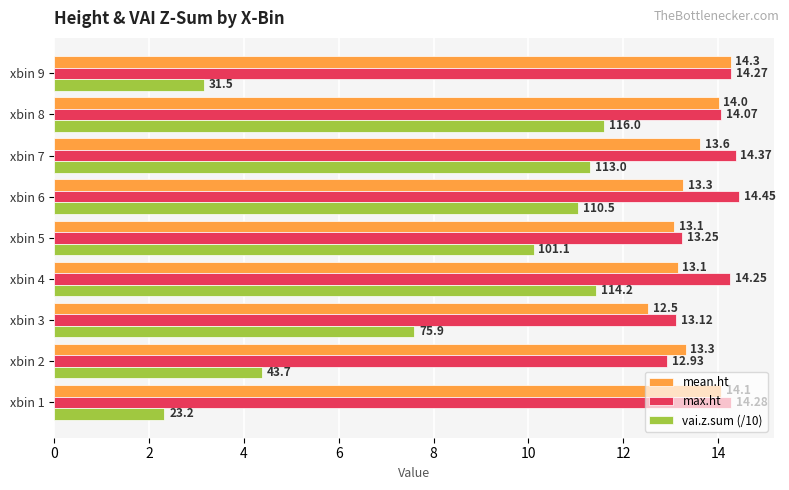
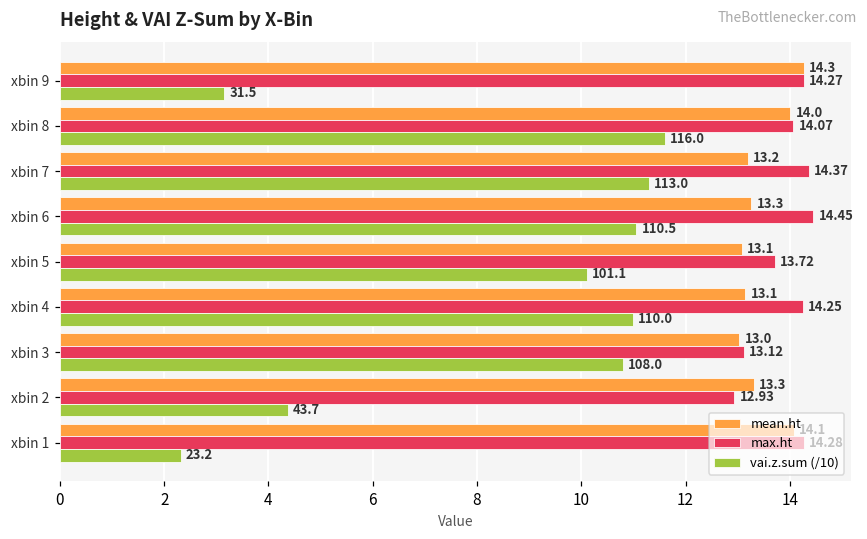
mean.ht, xbin 7: 13.6 -> 13.2
max.ht, xbin 5: 13.25 -> 13.72
vai.z.sum (/10), xbin 4: 114.2 -> 110.0
mean.ht, xbin 3: 12.5 -> 13.0
vai.z.sum (/10), xbin 3: 75.9 -> 108.0
